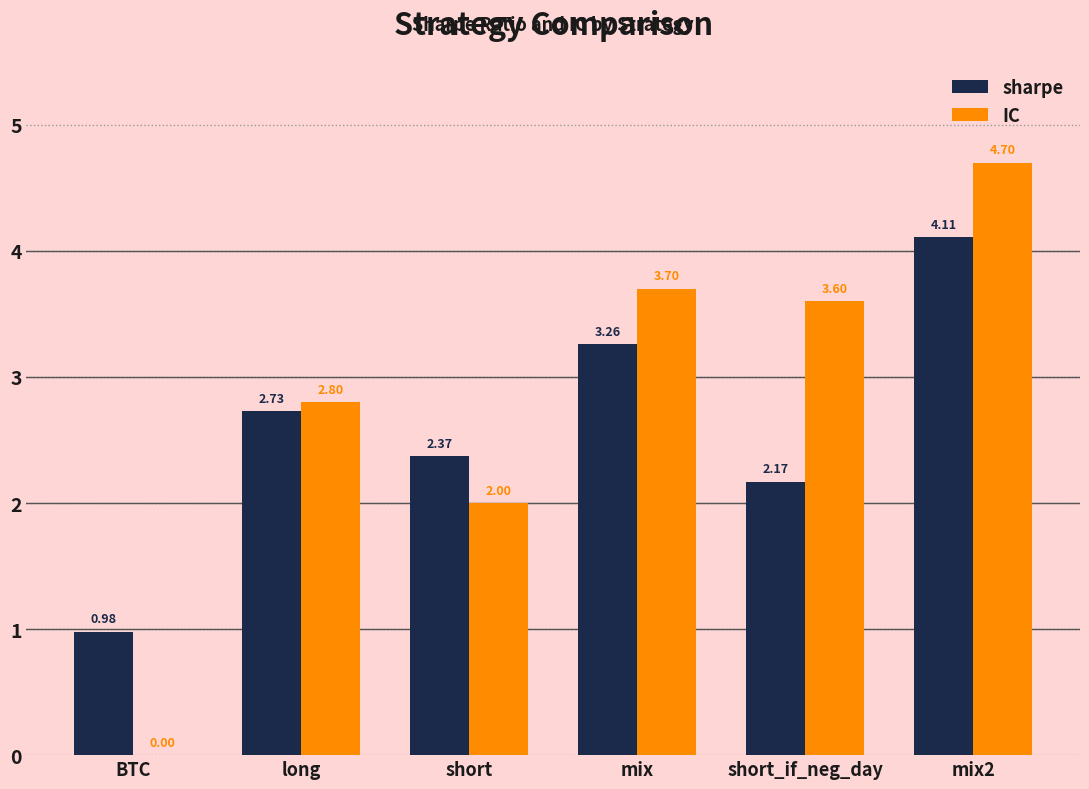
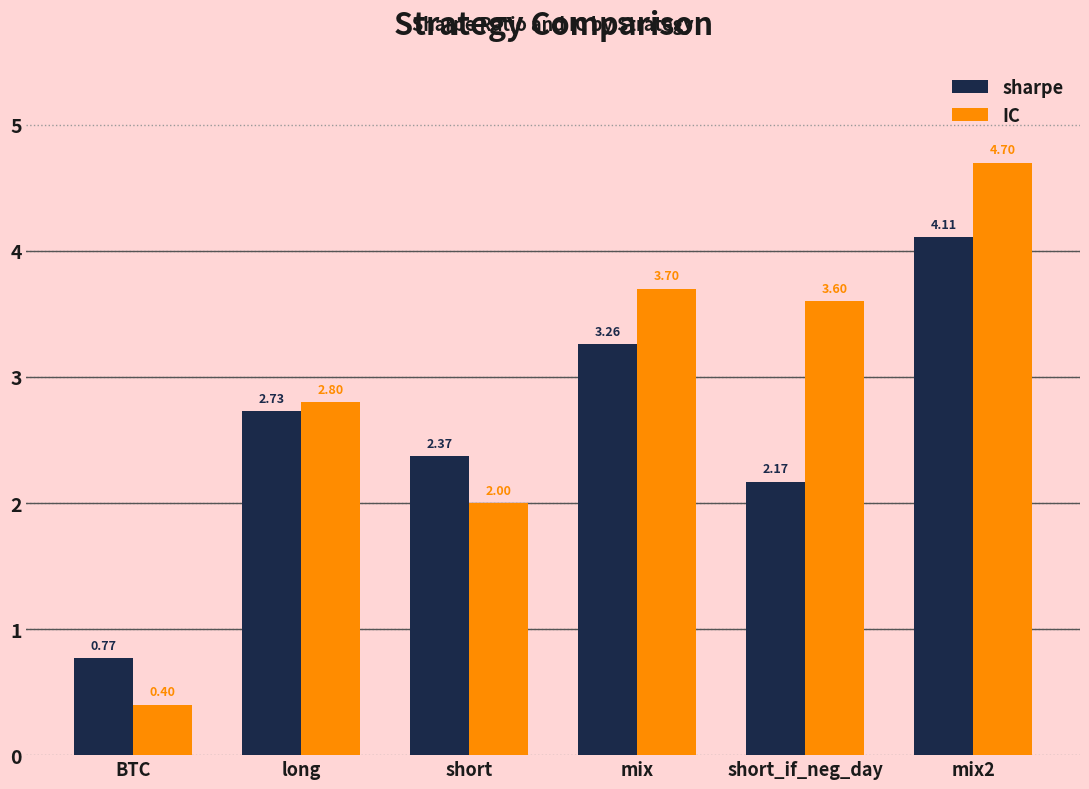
sharpe, BTC: 0.98 -> 0.77
IC, BTC: 0.00 -> 0.40
